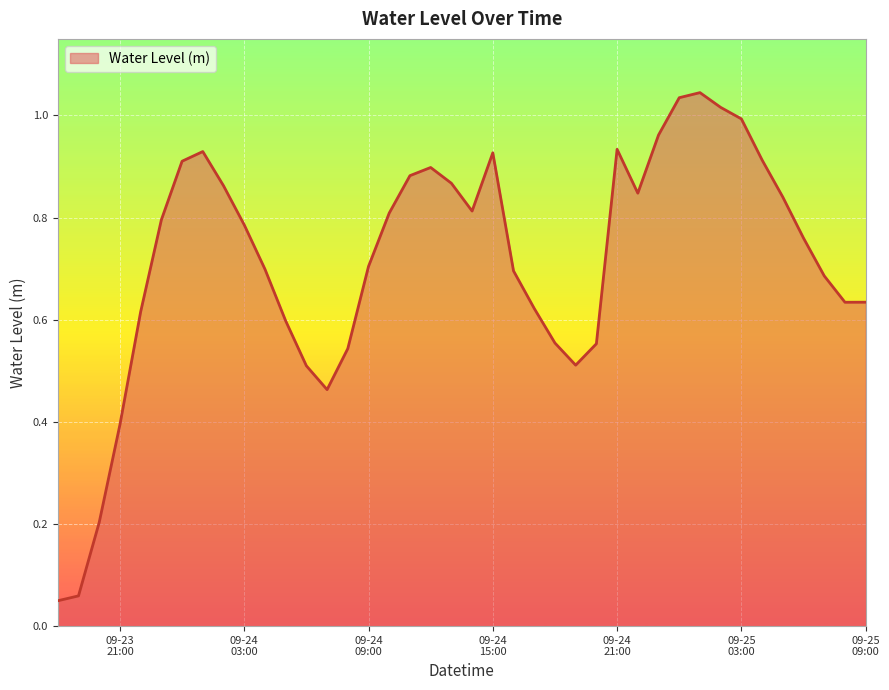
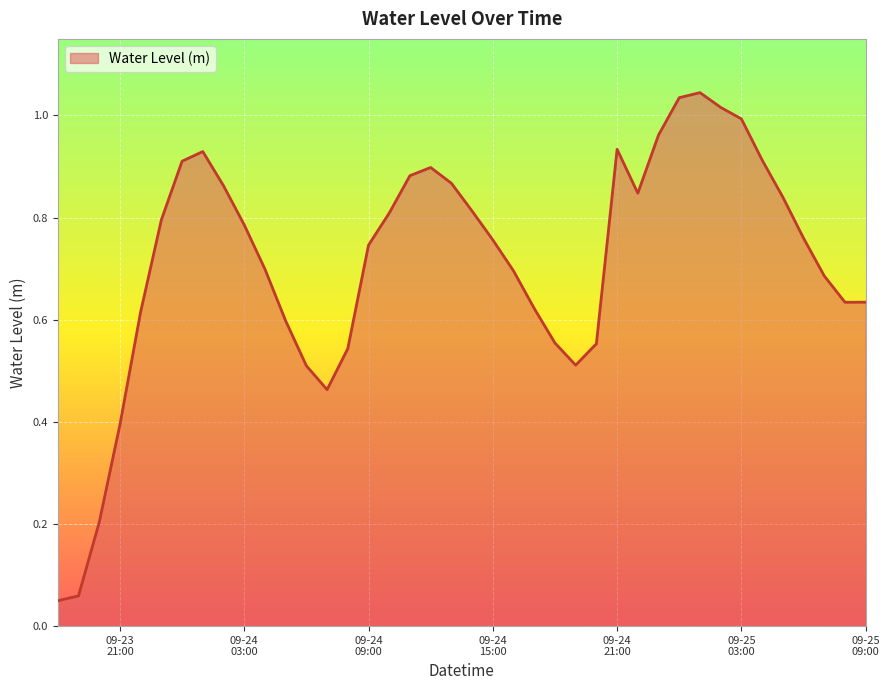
09-24 09:00: 0.70 -> 0.75
09-24 15:00: 0.93 -> 0.76
